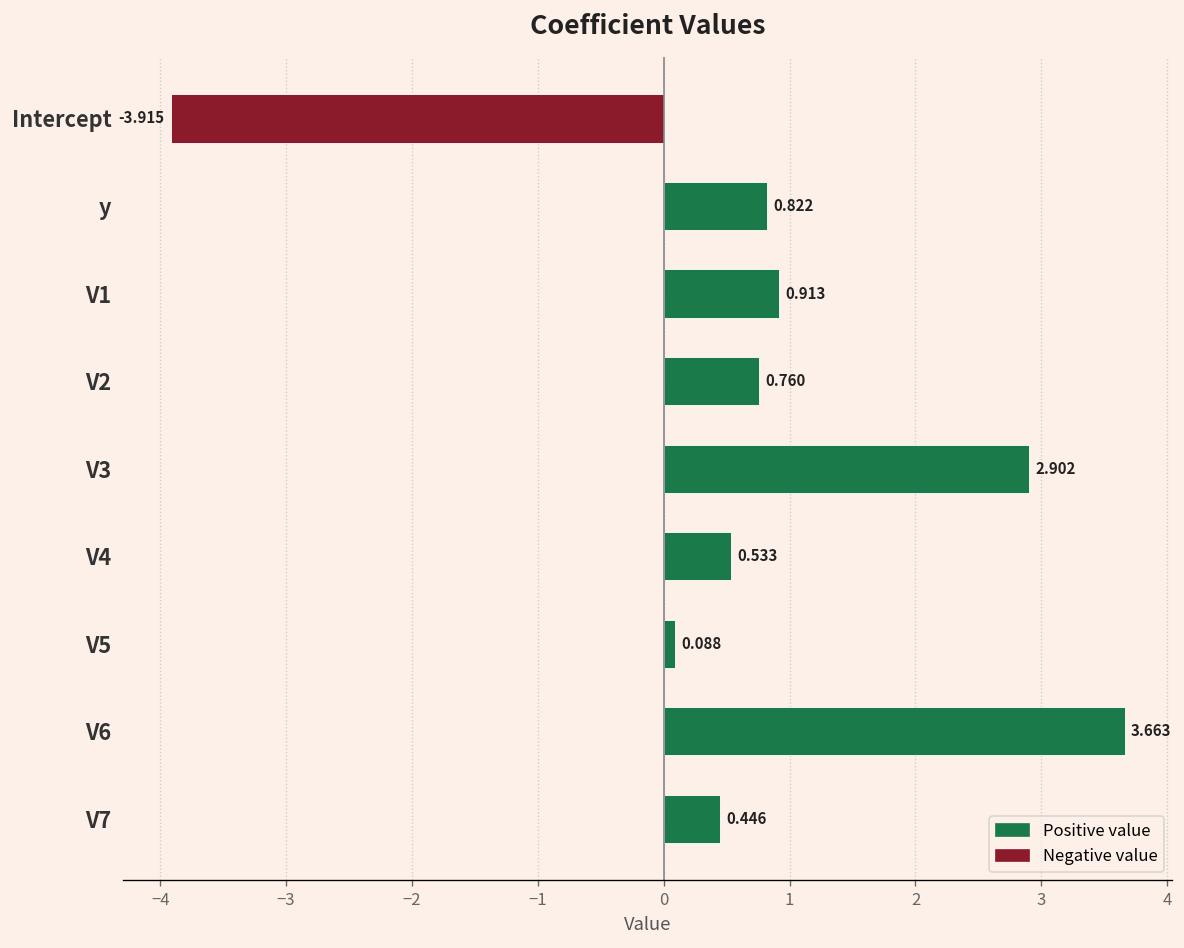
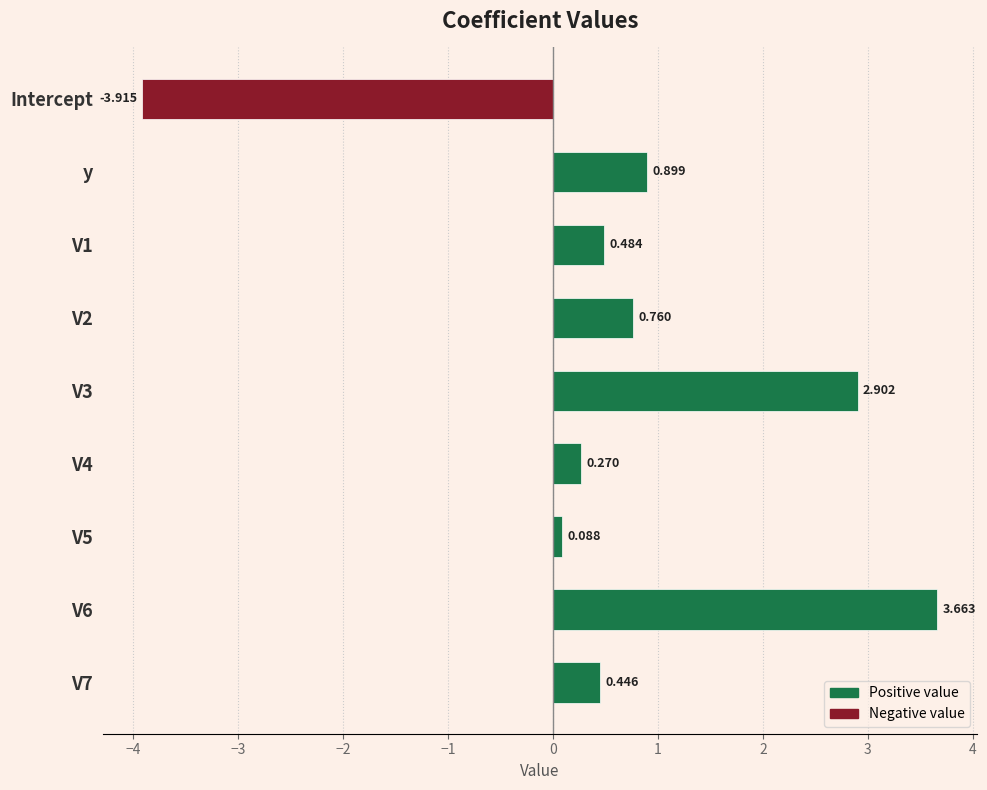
y: 0.822 -> 0.899
V1: 0.913 -> 0.484
V4: 0.533 -> 0.270
